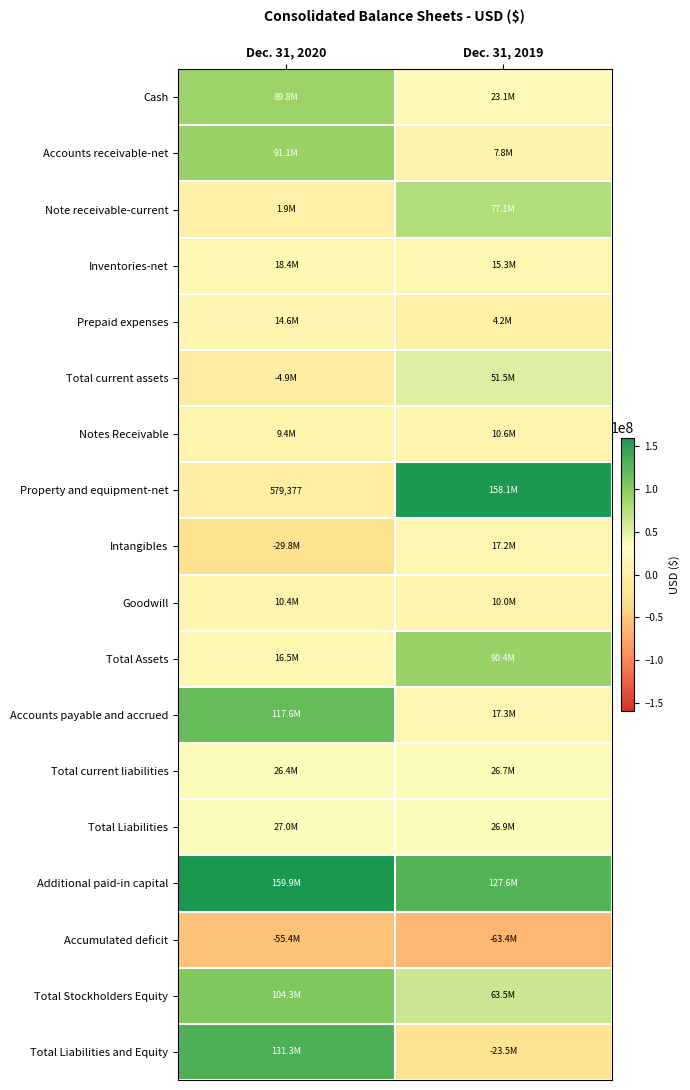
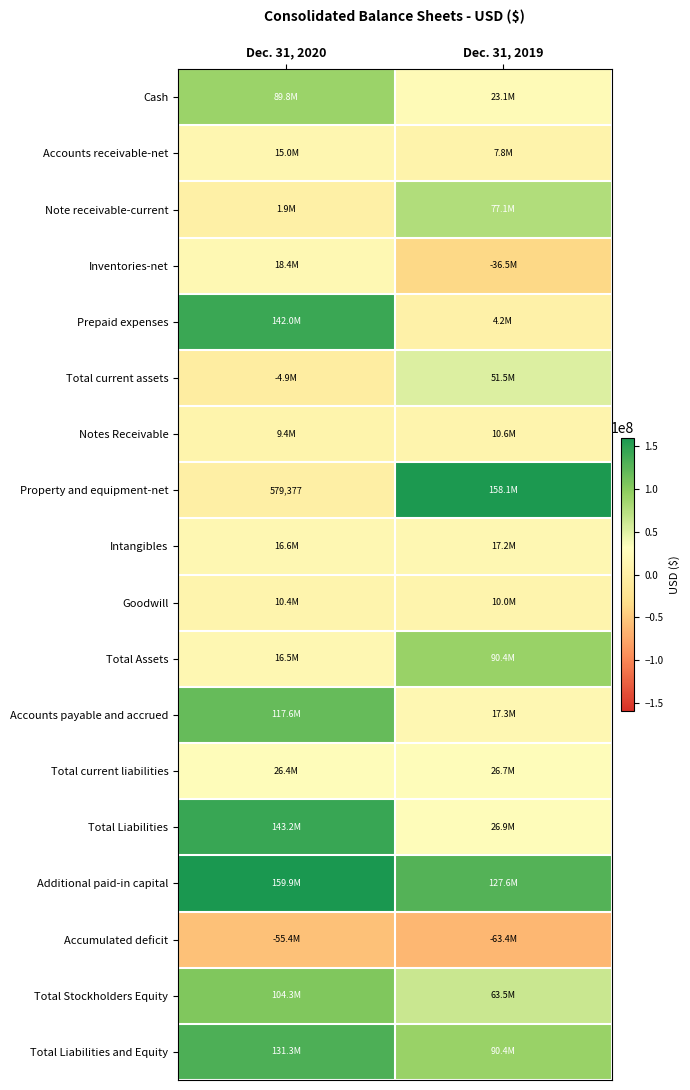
Accounts receivable-net, Dec. 31, 2020: 91.1M -> 15.0M
Inventories-net, Dec. 31, 2019: 15.3M -> -36.5M
Prepaid expenses, Dec. 31, 2020: 14.6M -> 142.0M
Intangibles, Dec. 31, 2020: -29.8M -> 16.6M
Total Liabilities, Dec. 31, 2020: 27.0M -> 143.2M
Total Liabilities and Equity, Dec. 31, 2019: -23.5M -> 90.4M
